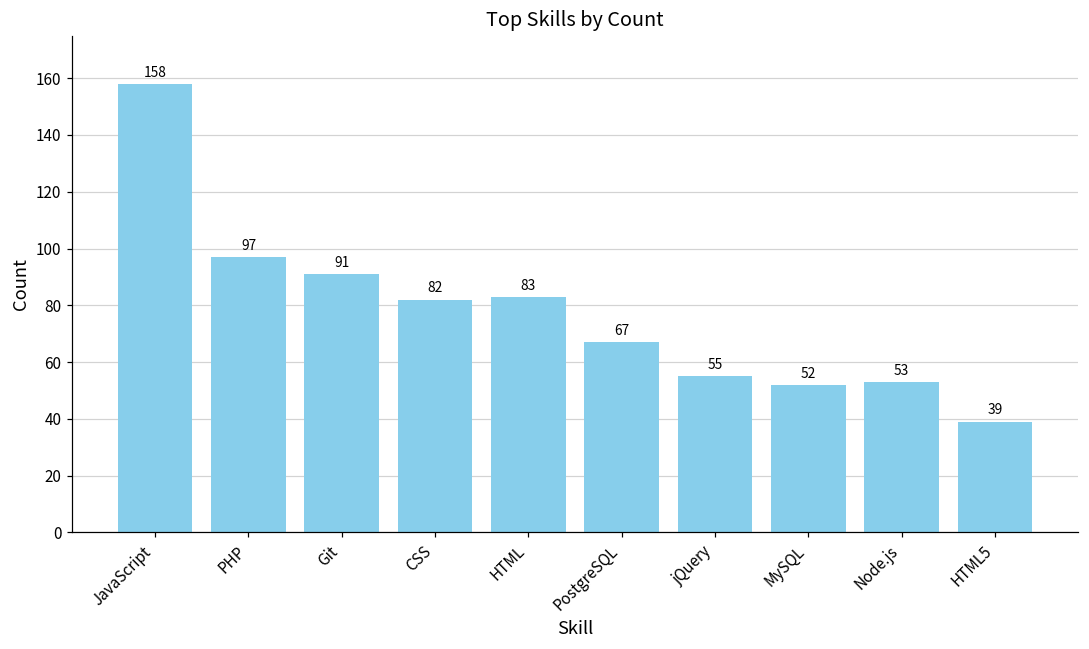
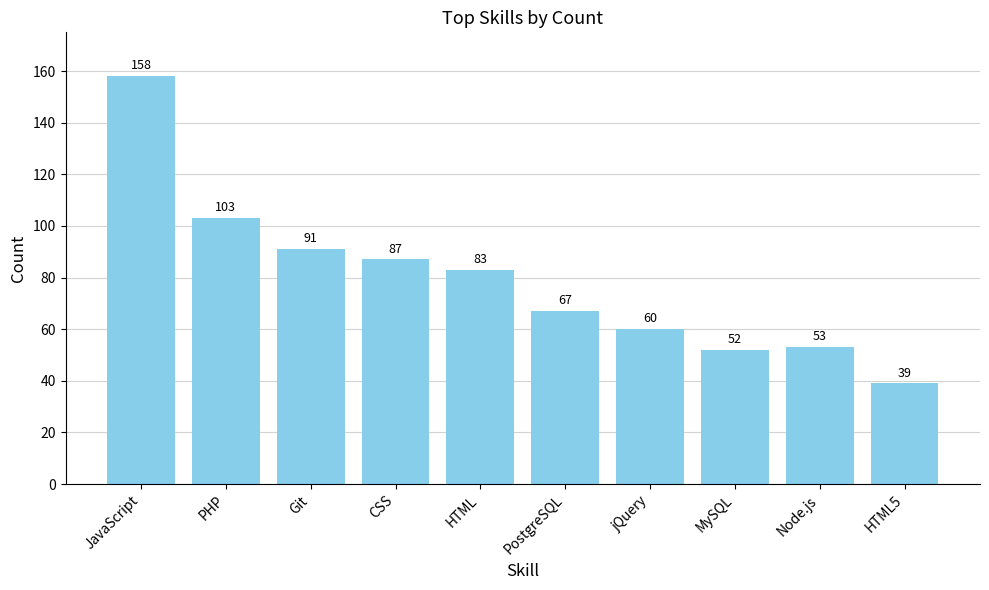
PHP: 97 -> 103
CSS: 82 -> 87
jQuery: 55 -> 60
